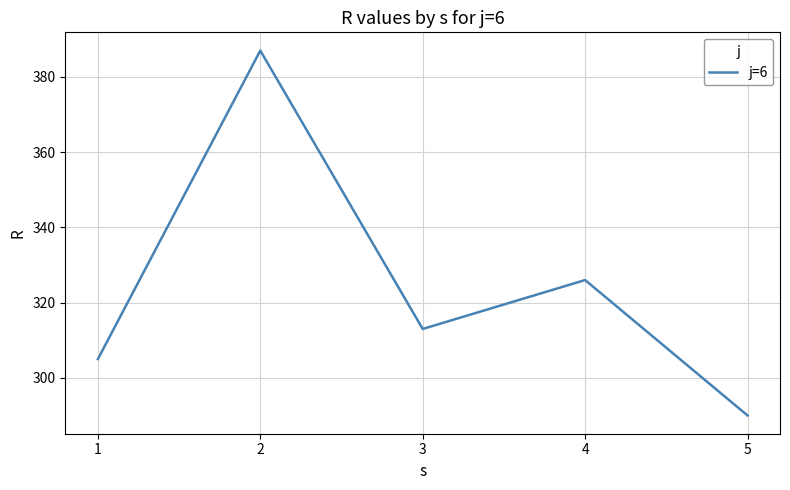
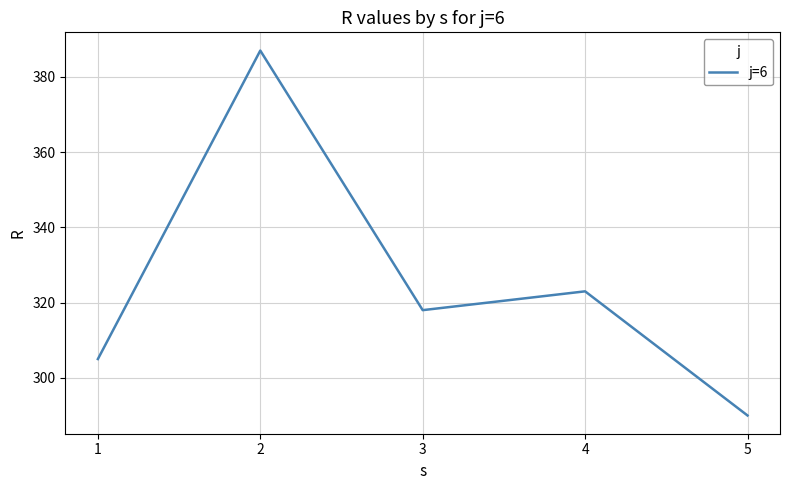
3: 313 -> 318
4: 326 -> 323
